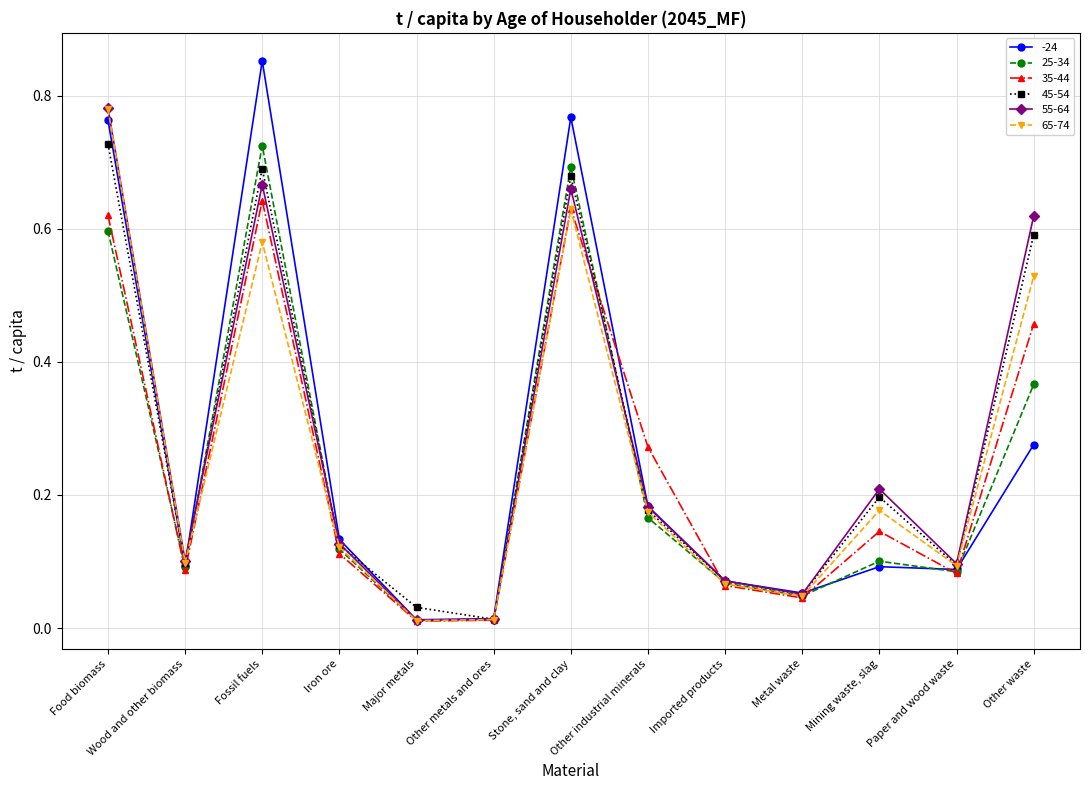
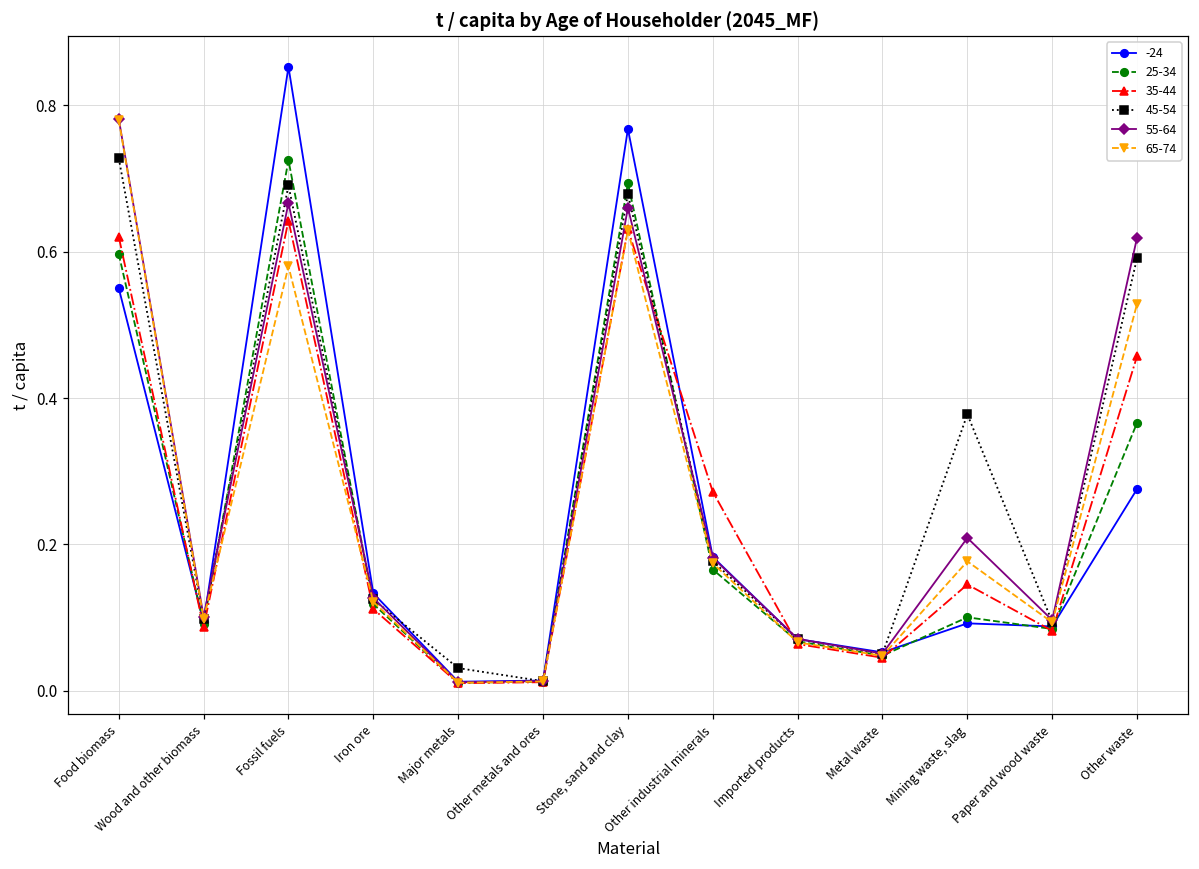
-24, Food biomass: 0.76 -> 0.55
45-54, Mining waste, slag: 0.20 -> 0.38
